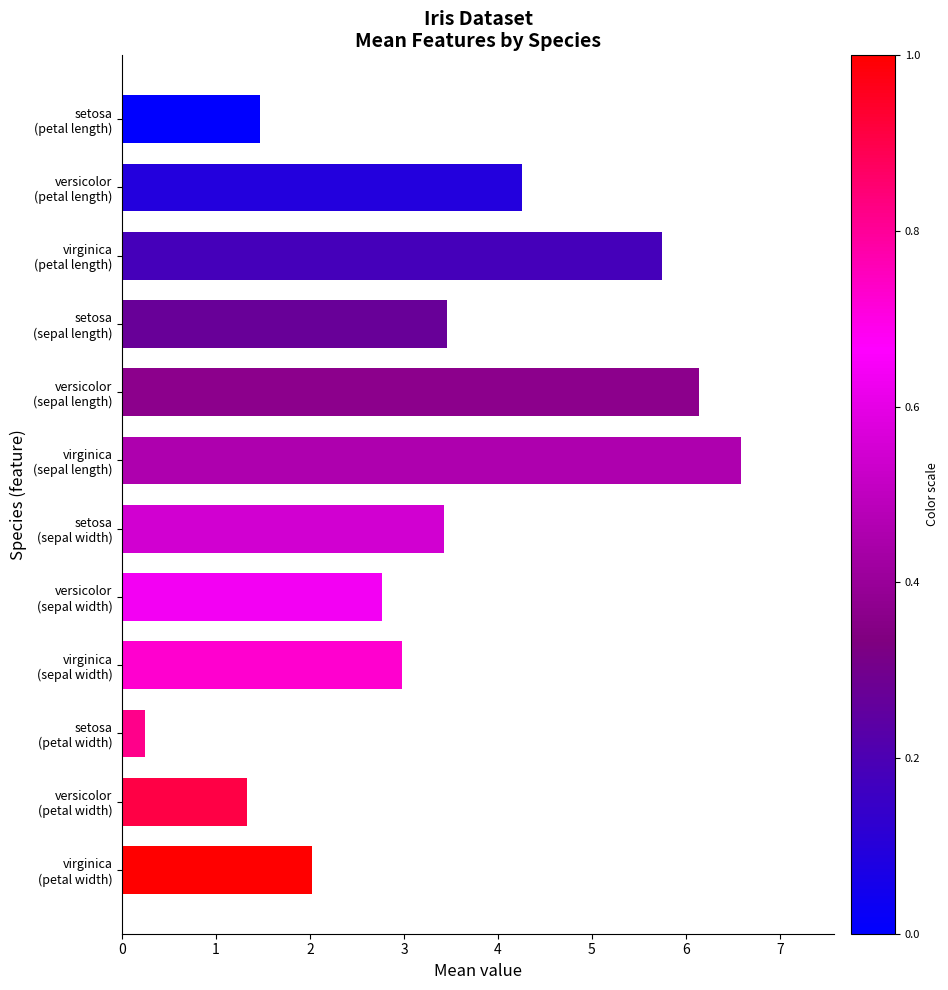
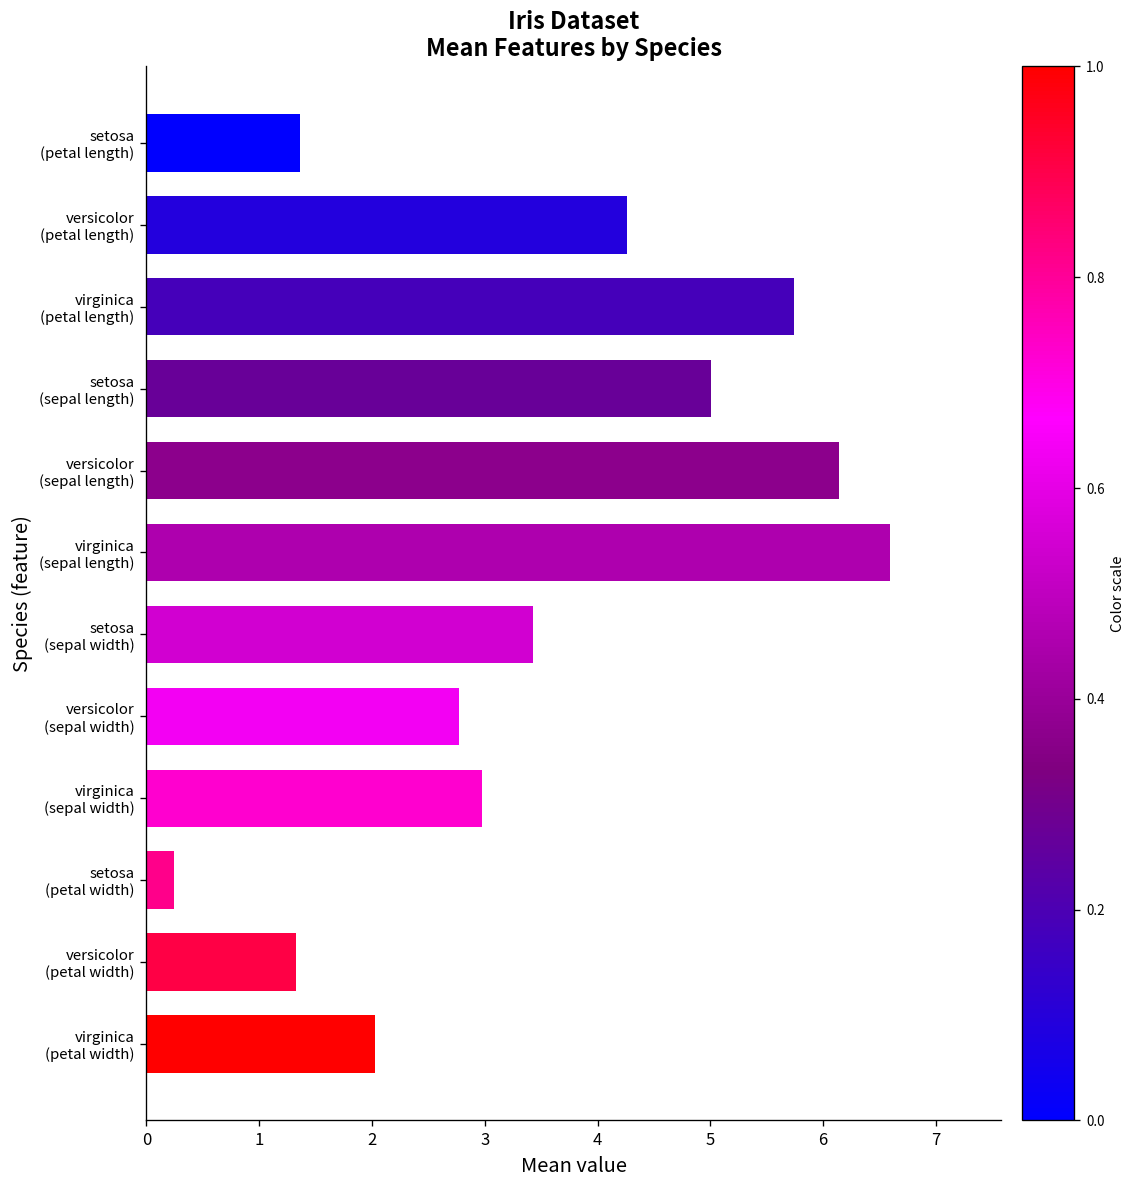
setosa (petal length): 1.5 -> 1.4
setosa (sepal length): 3.5 -> 5.0
